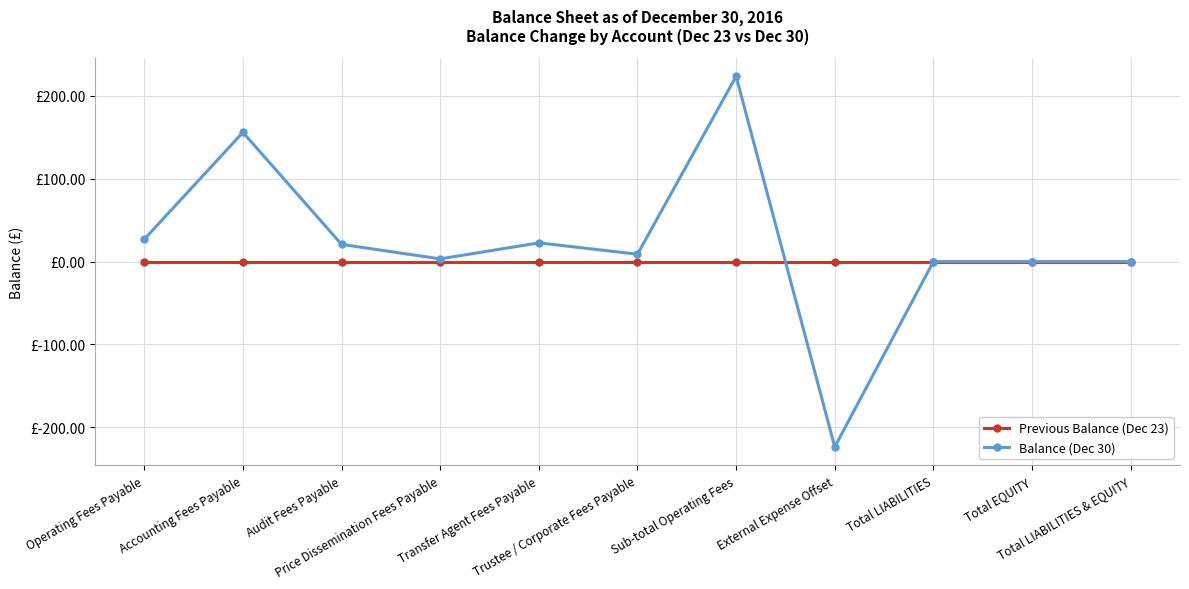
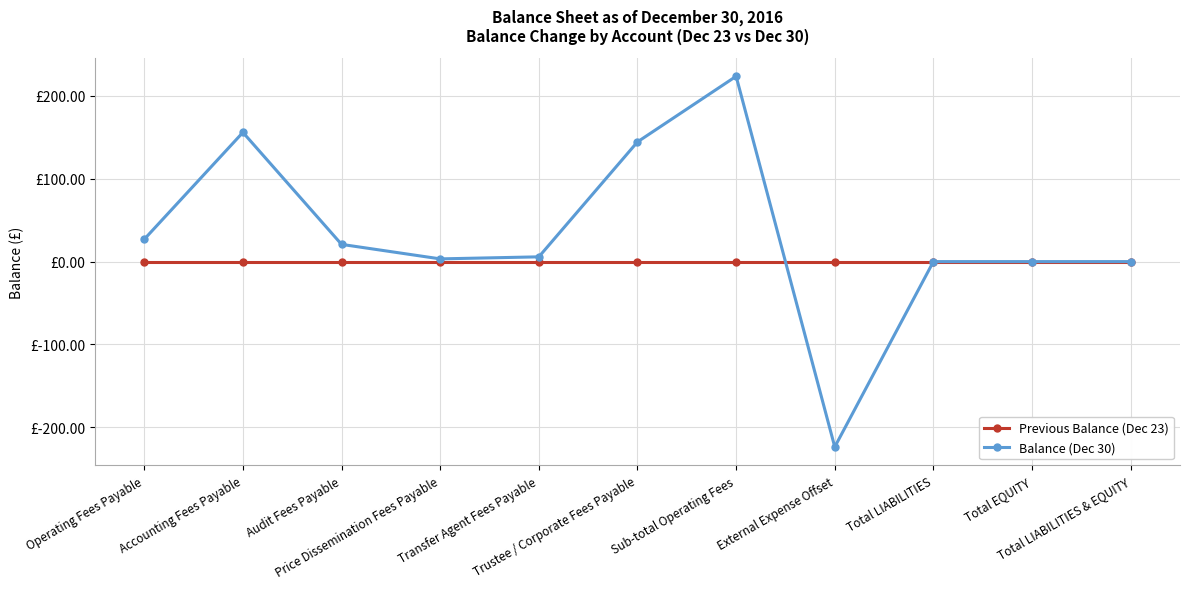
Balance (Dec 30), Transfer Agent Fees Payable: £20 -> £10
Balance (Dec 30), Trustee / Corporate Fees Payable: £10 -> £140
